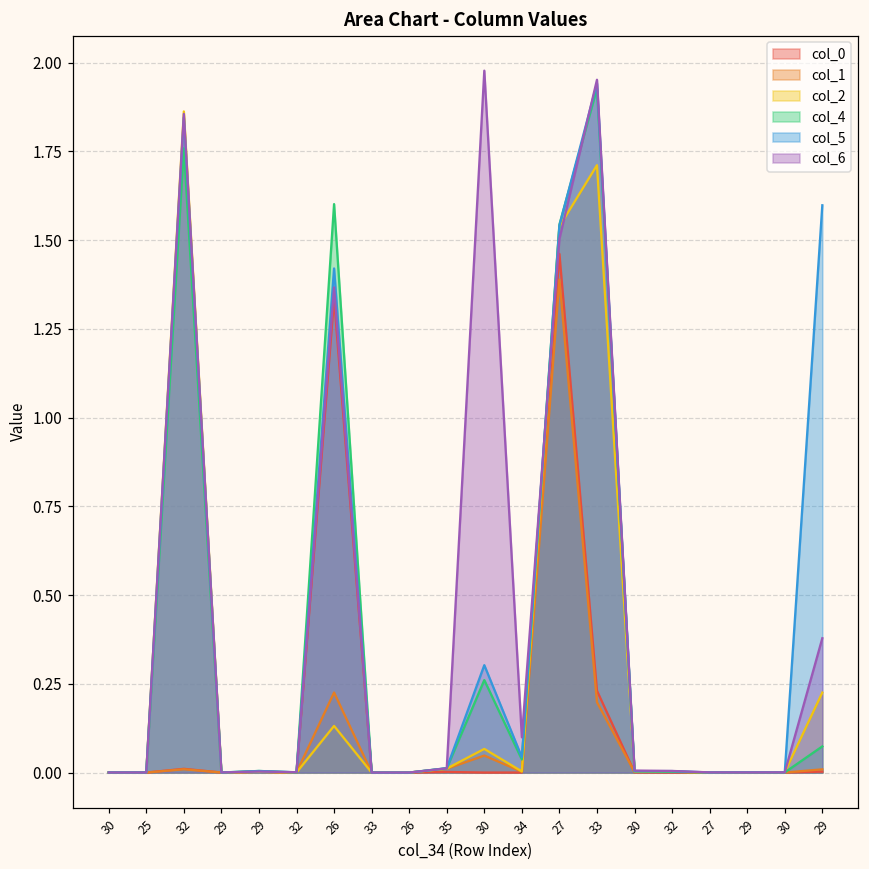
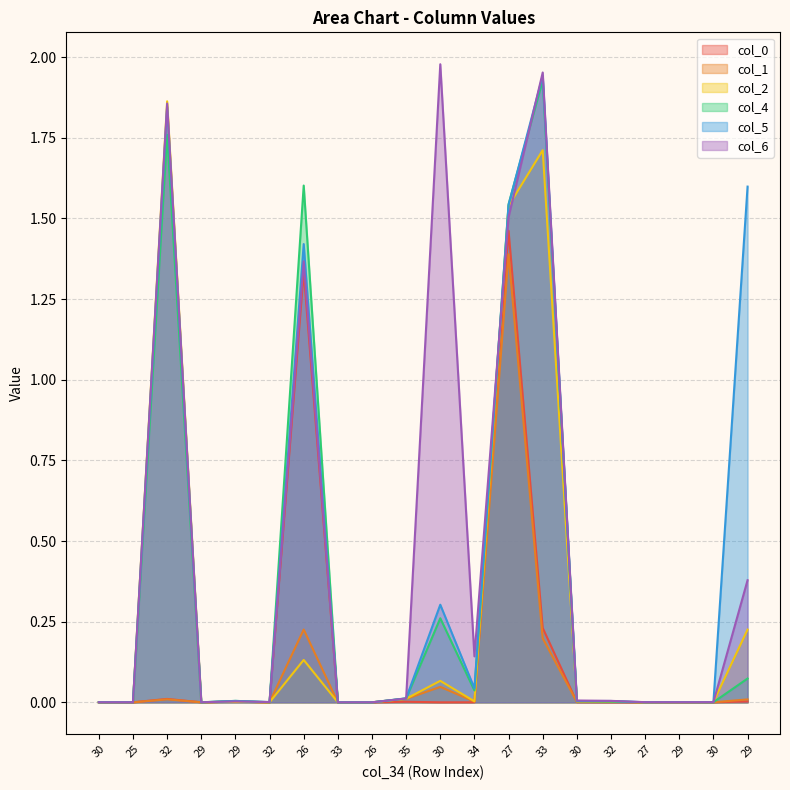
col_6, 34: 0.10 -> 0.14
